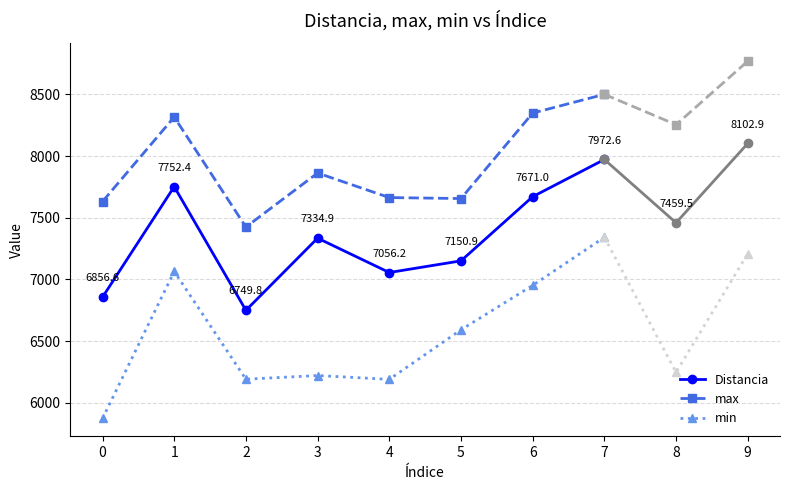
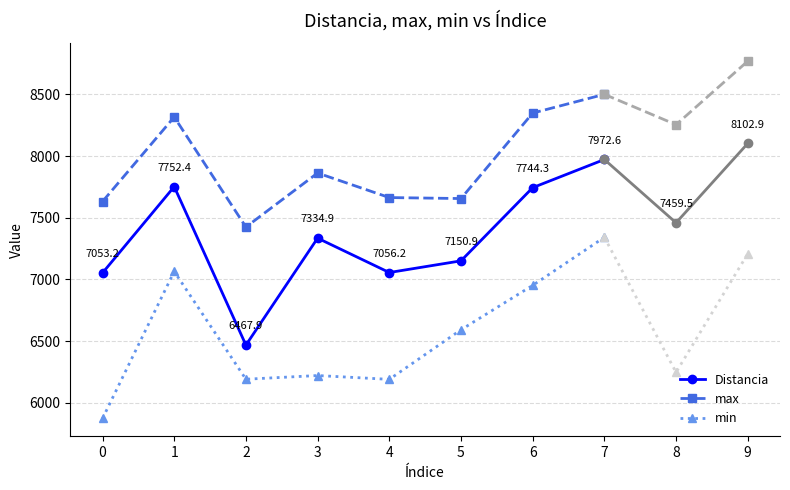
Distancia, 0: 6856.6 -> 7053.2
Distancia, 2: 6749.8 -> 6467.9
Distancia, 6: 7671.0 -> 7744.3
